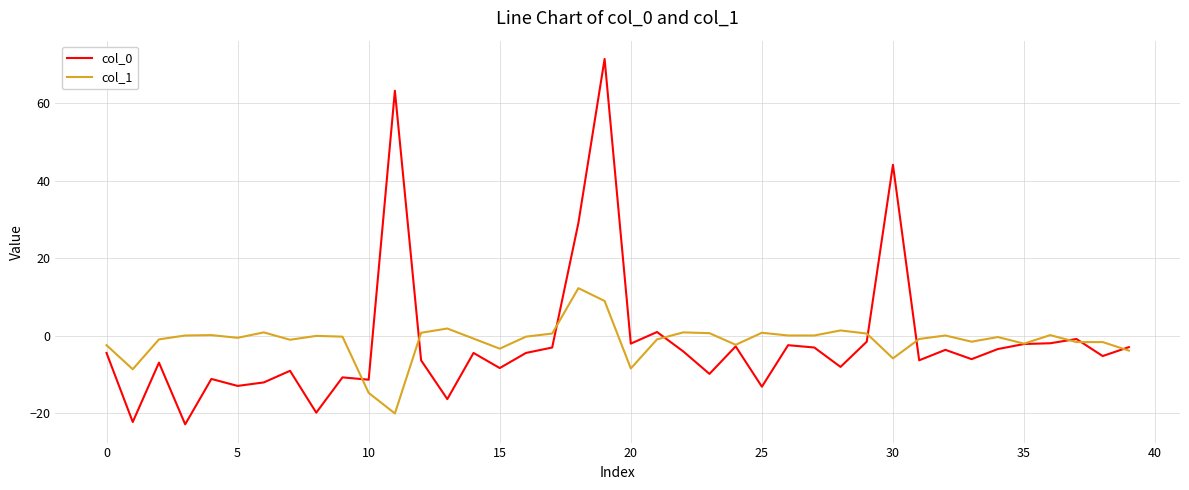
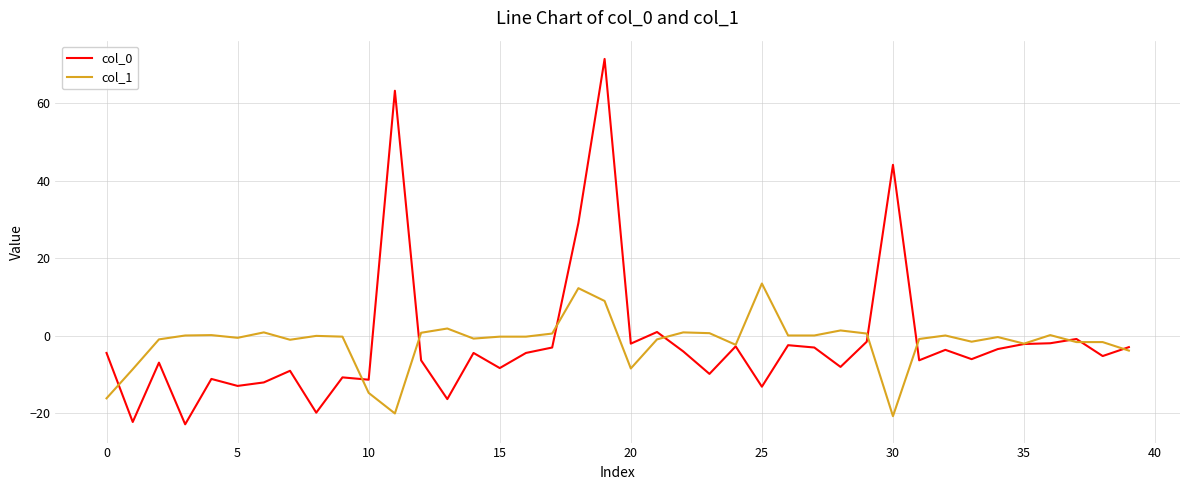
col_1, 0: -2 -> -16
col_1, 15: -3 -> 0
col_1, 25: 1 -> 14
col_1, 30: -6 -> -21
